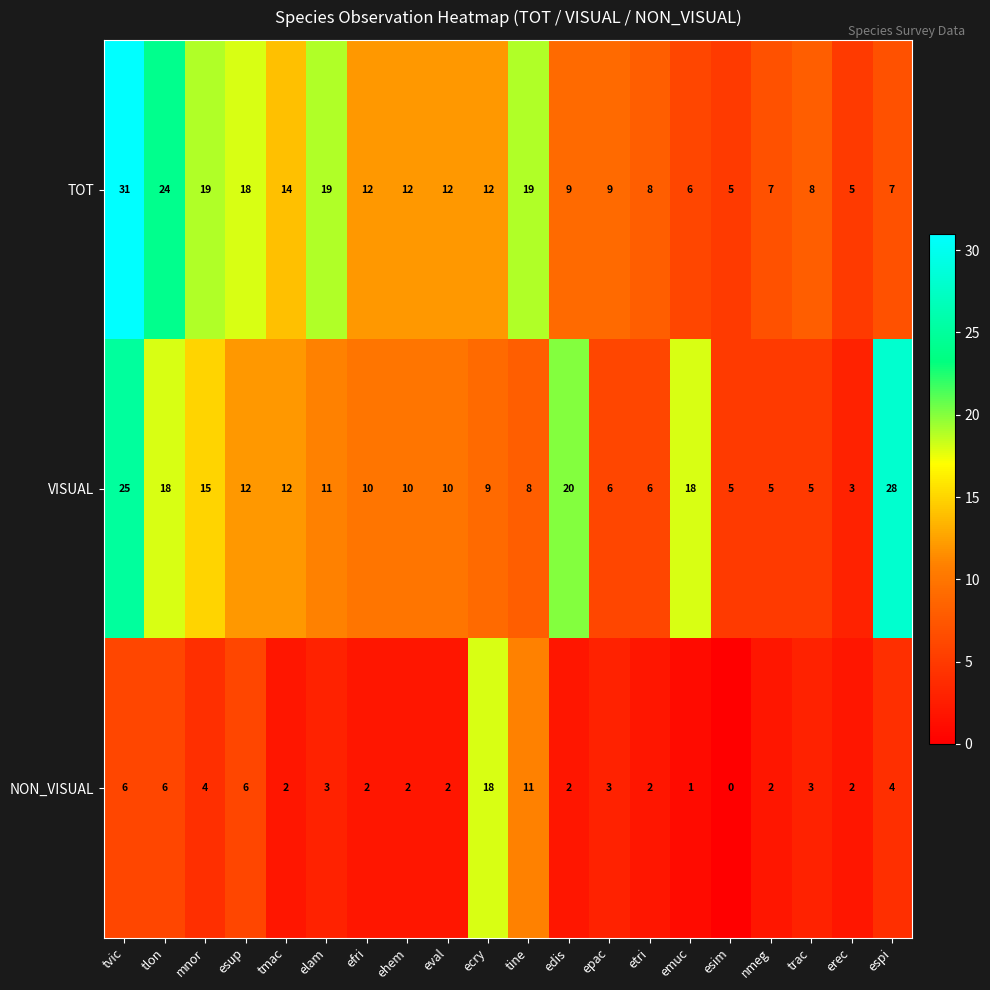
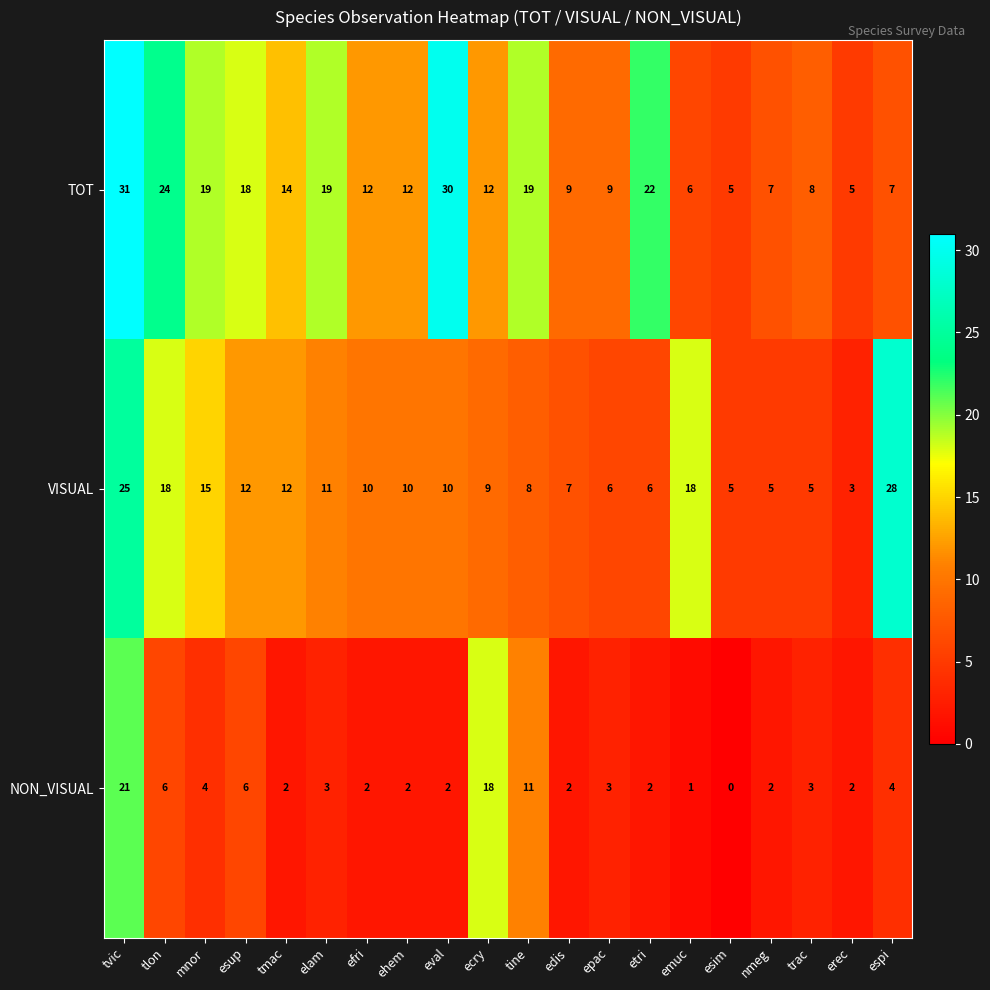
TOT, eval: 12 -> 30
TOT, etri: 8 -> 22
VISUAL, edis: 20 -> 7
NON_VISUAL, tvic: 6 -> 21
